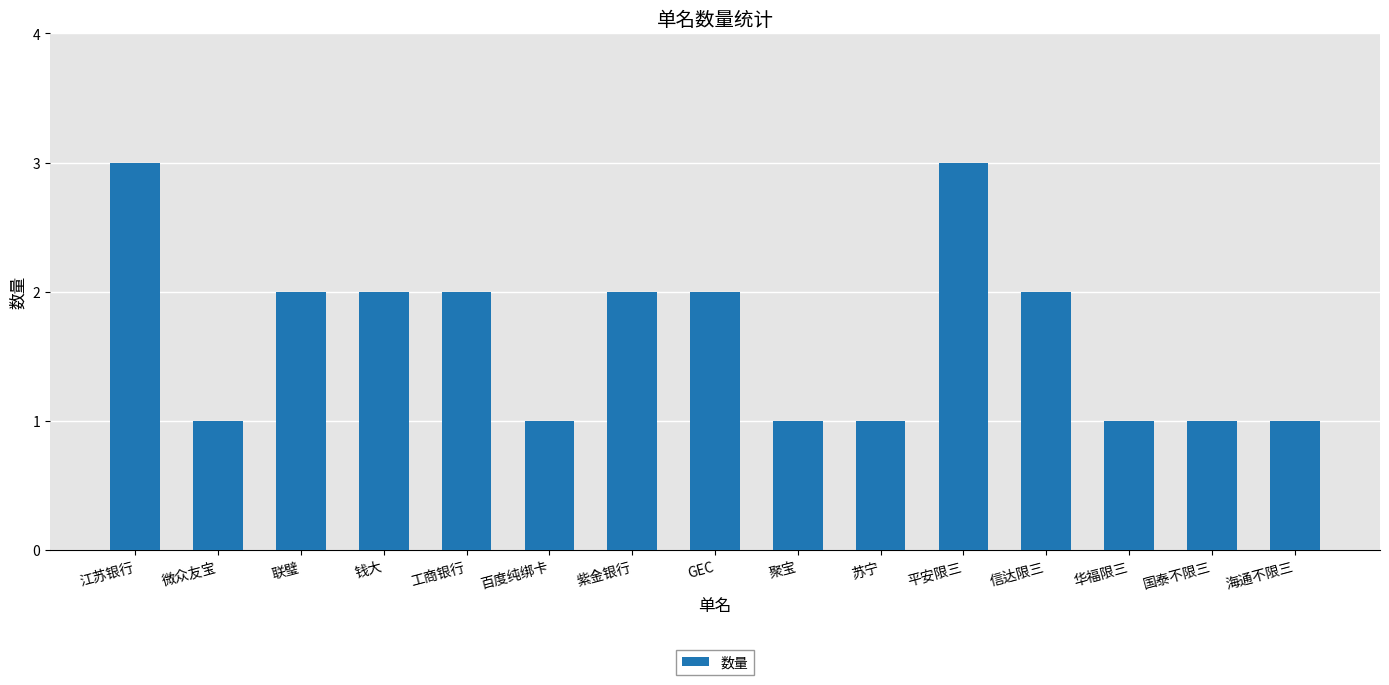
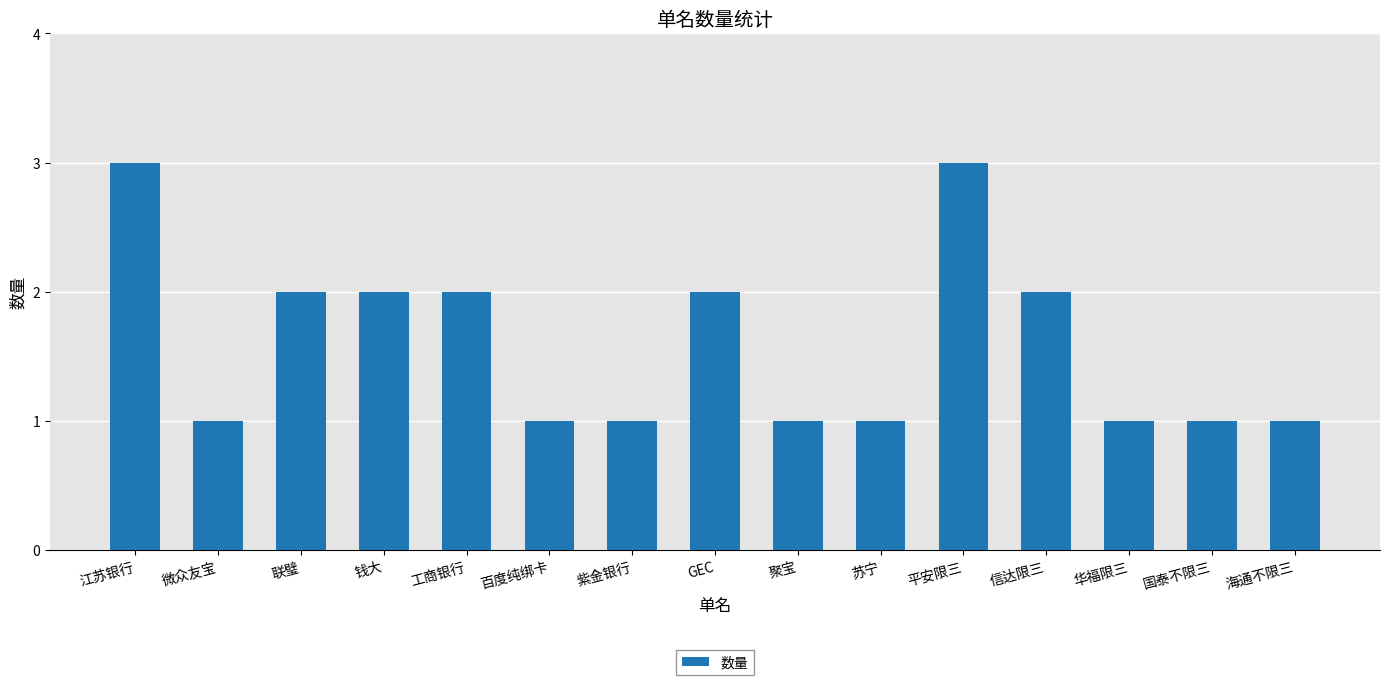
紫金银行: 2 -> 1
